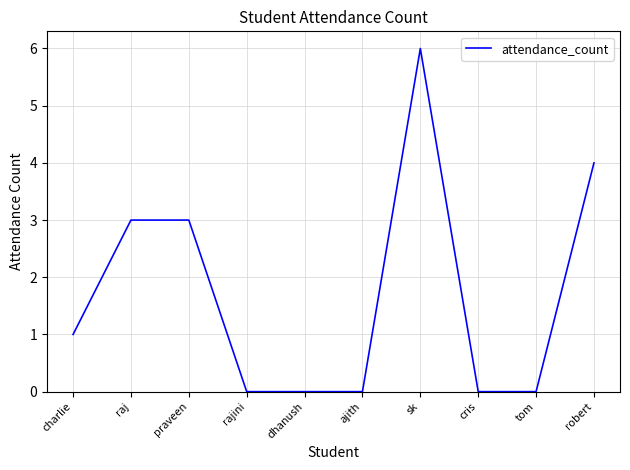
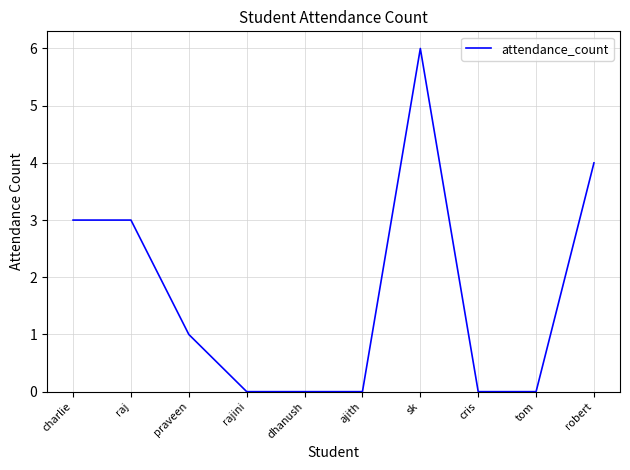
charlie: 1 -> 3
praveen: 3 -> 1
